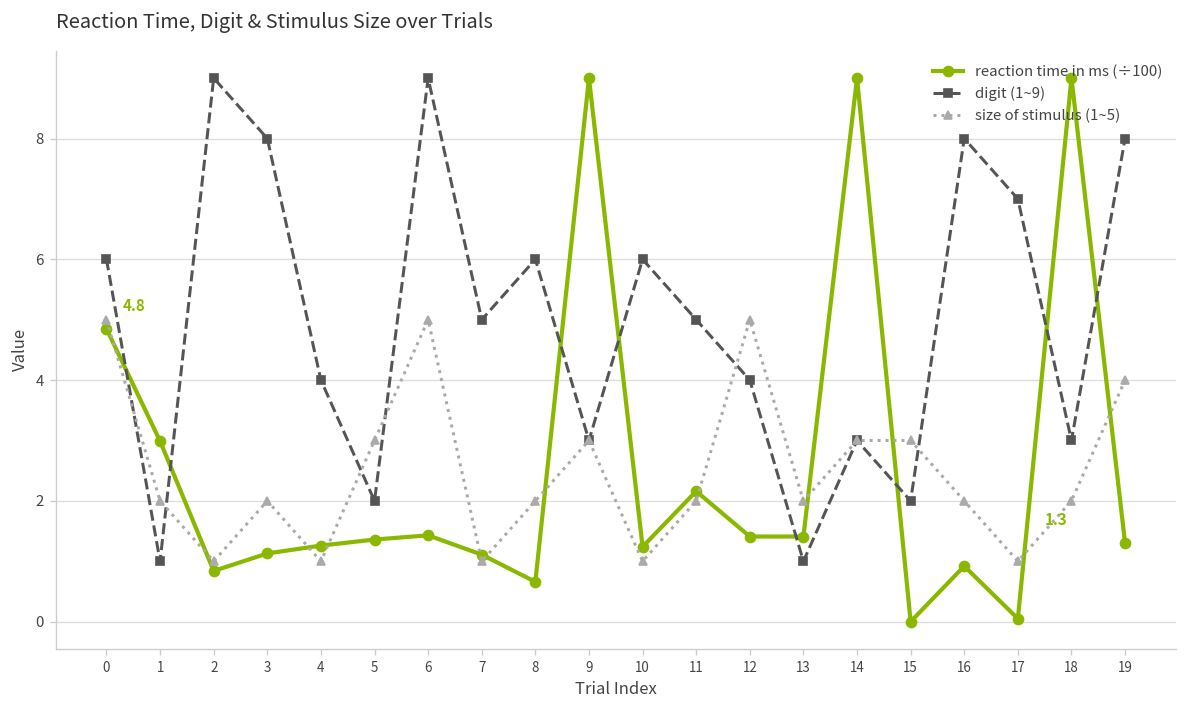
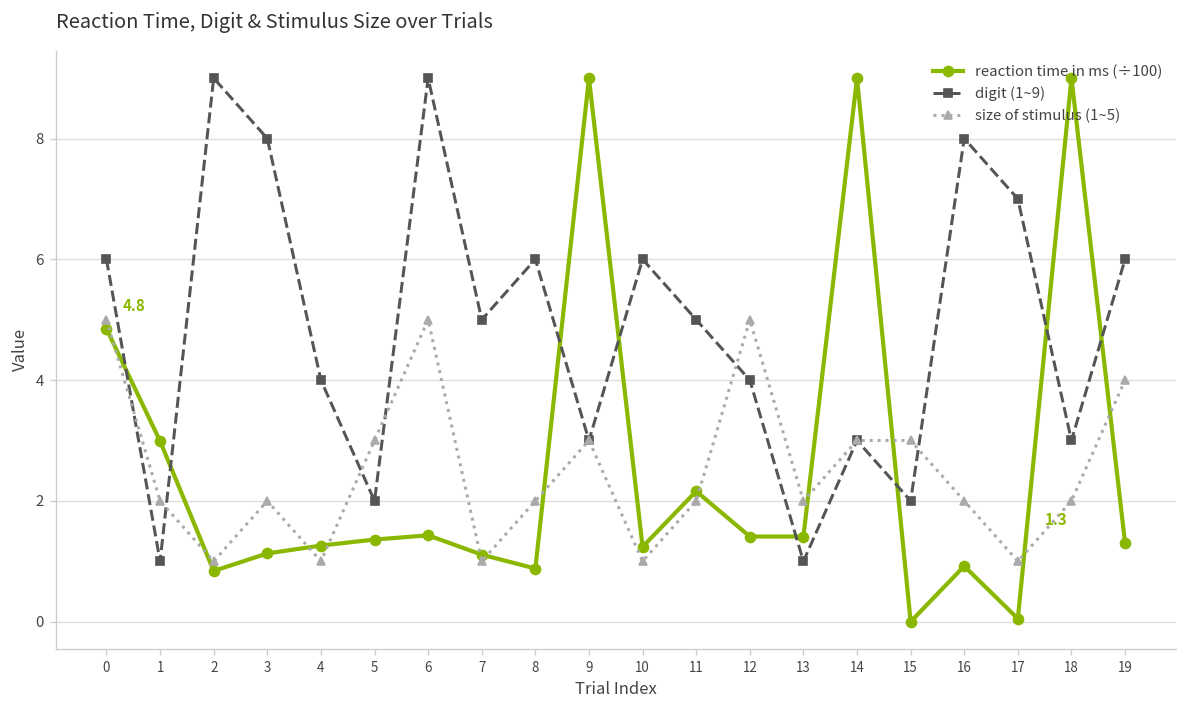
reaction time in ms (÷100), 8: 0.7 -> 0.9
digit (1~9), 19: 8 -> 6
